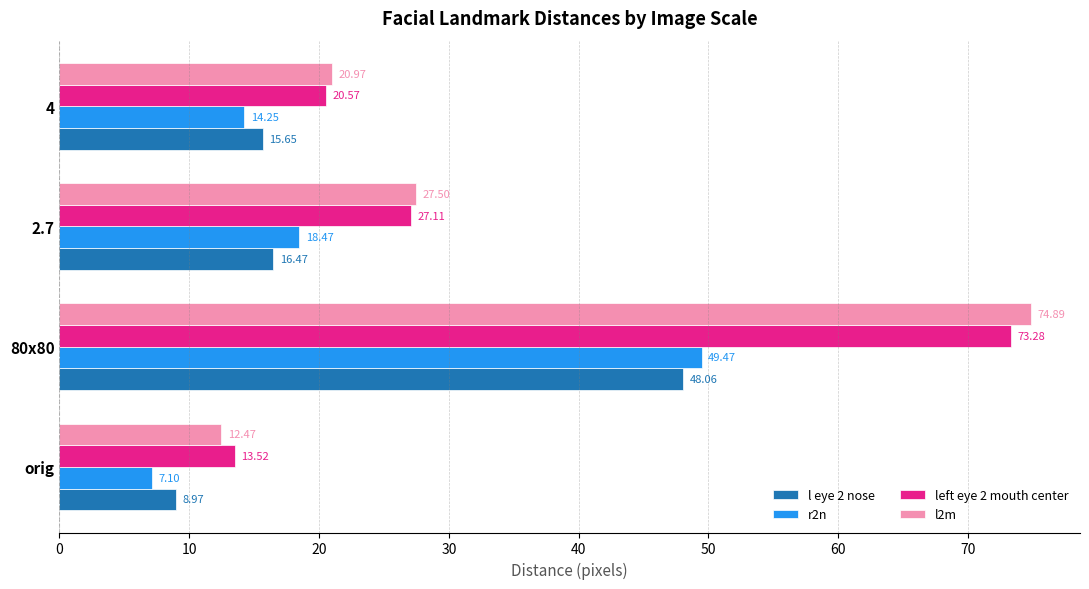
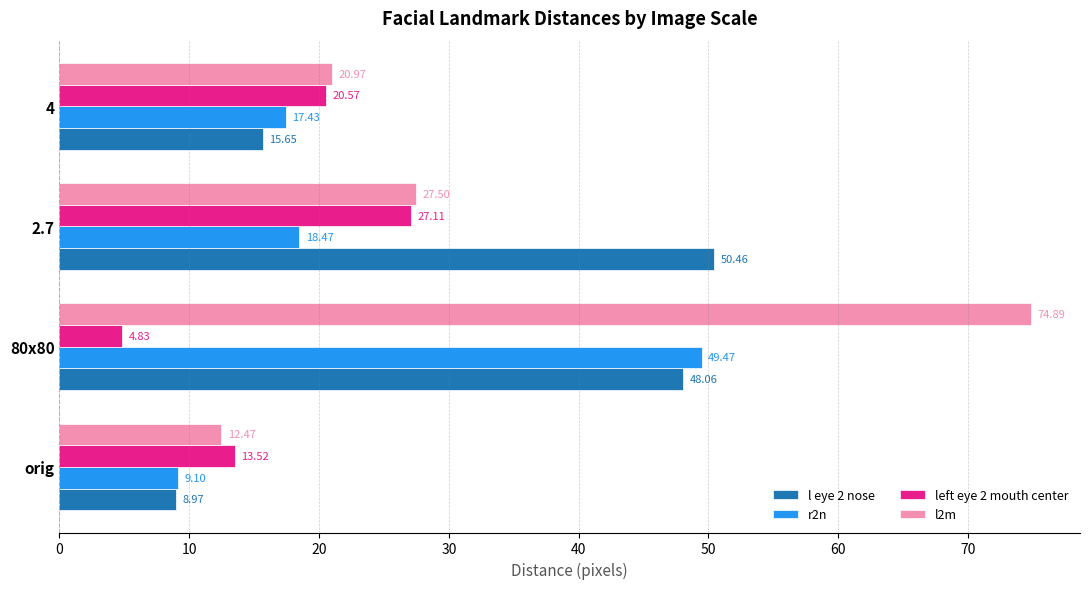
r2n, 4: 14.25 -> 17.43
l eye 2 nose, 2.7: 16.47 -> 50.46
left eye 2 mouth center, 80x80: 73.28 -> 4.83
r2n, orig: 7.10 -> 9.10
